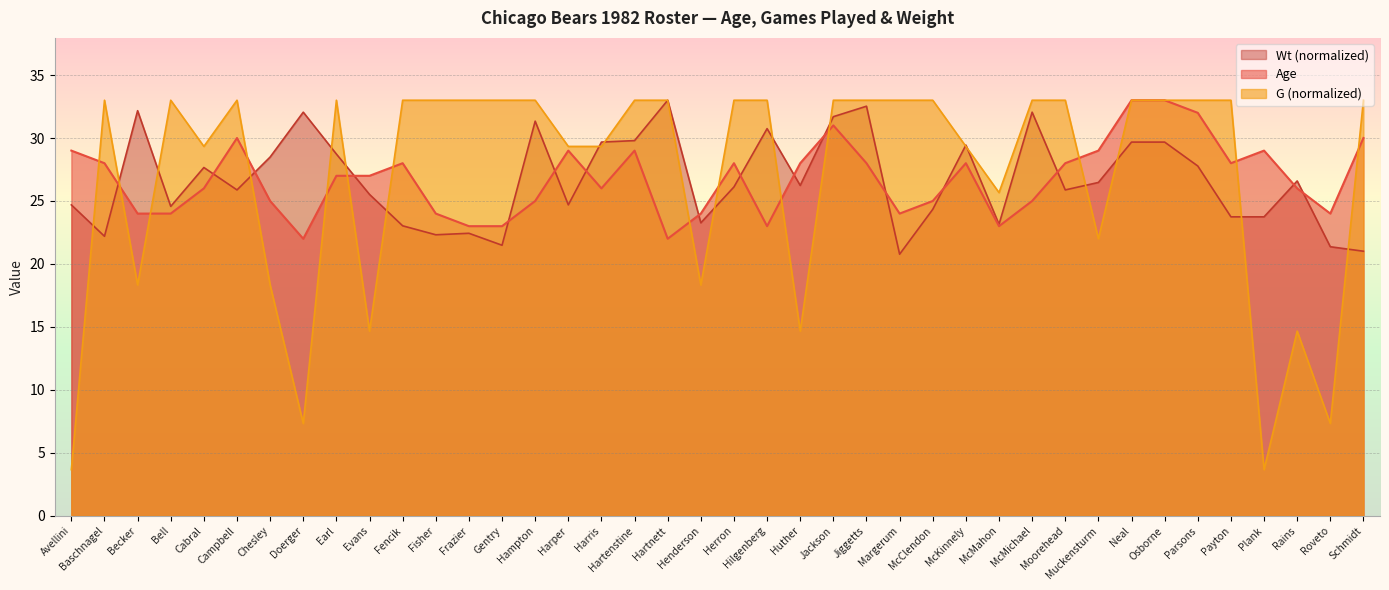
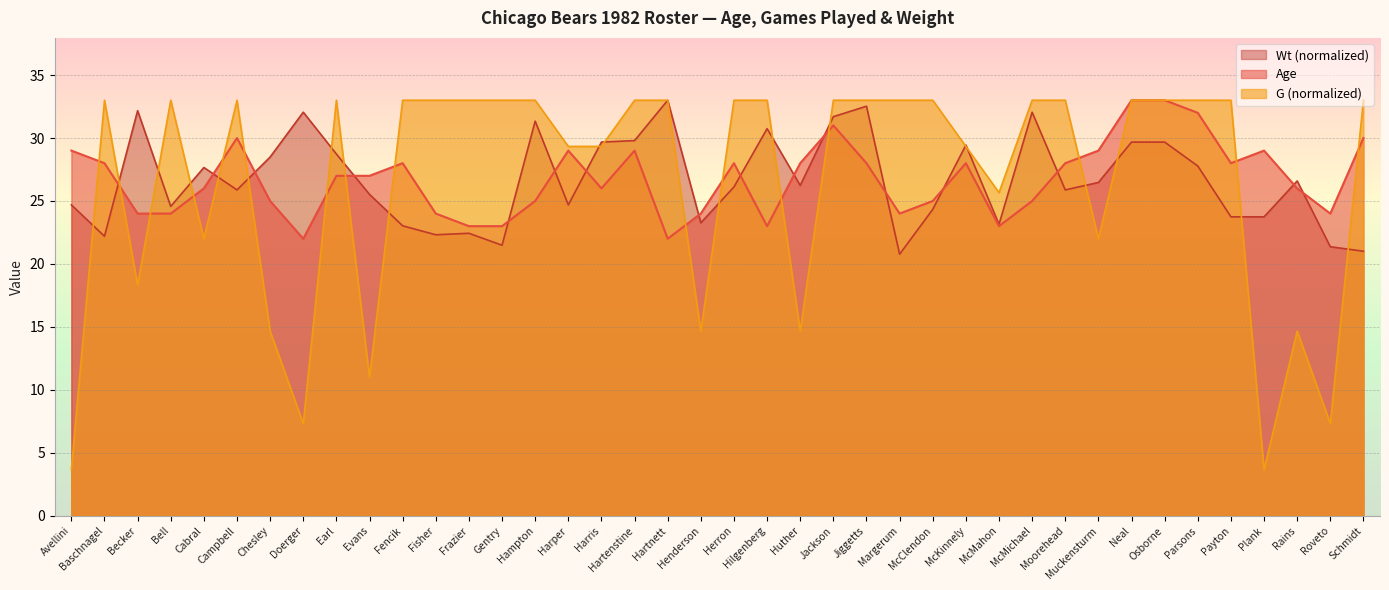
G (normalized), Cabral: 29.3 -> 22.0
G (normalized), Chesley: 18.3 -> 14.7
G (normalized), Evans: 14.7 -> 11.0
G (normalized), Henderson: 18.3 -> 14.7
